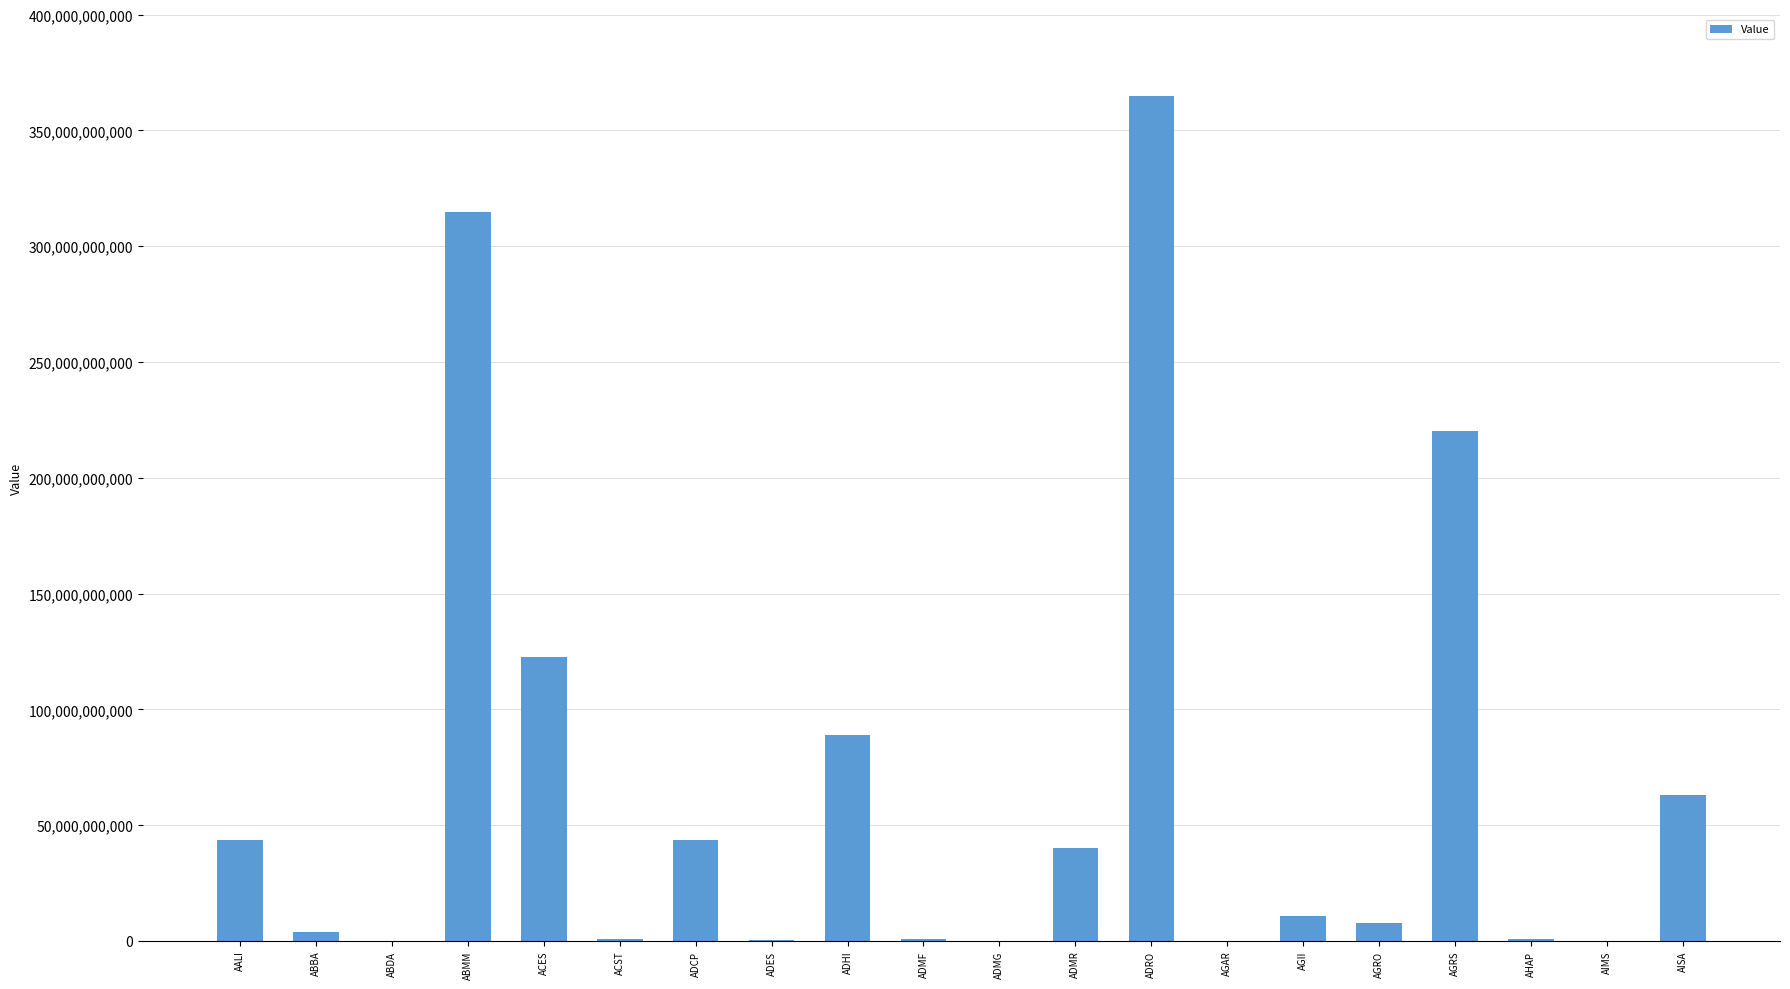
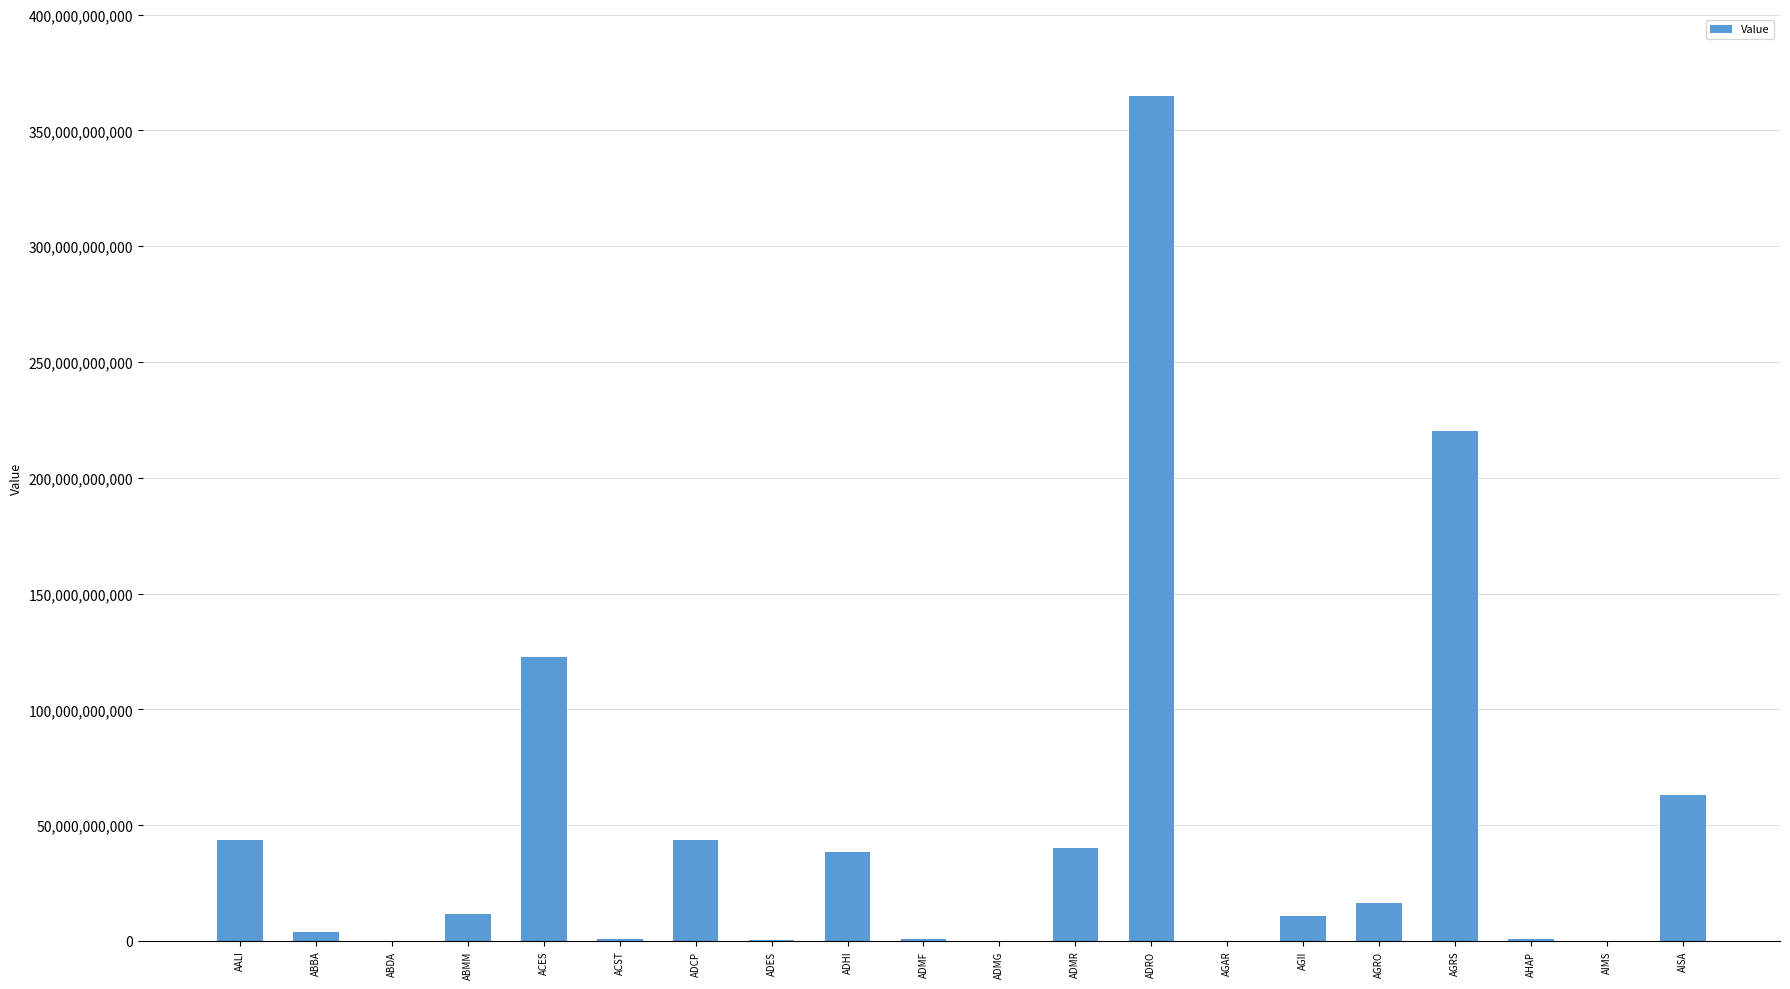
ABMM: 315,000,000,000 -> 11,000,000,000
ADHI: 89,000,000,000 -> 38,000,000,000
AGRO: 8,000,000,000 -> 16,000,000,000
